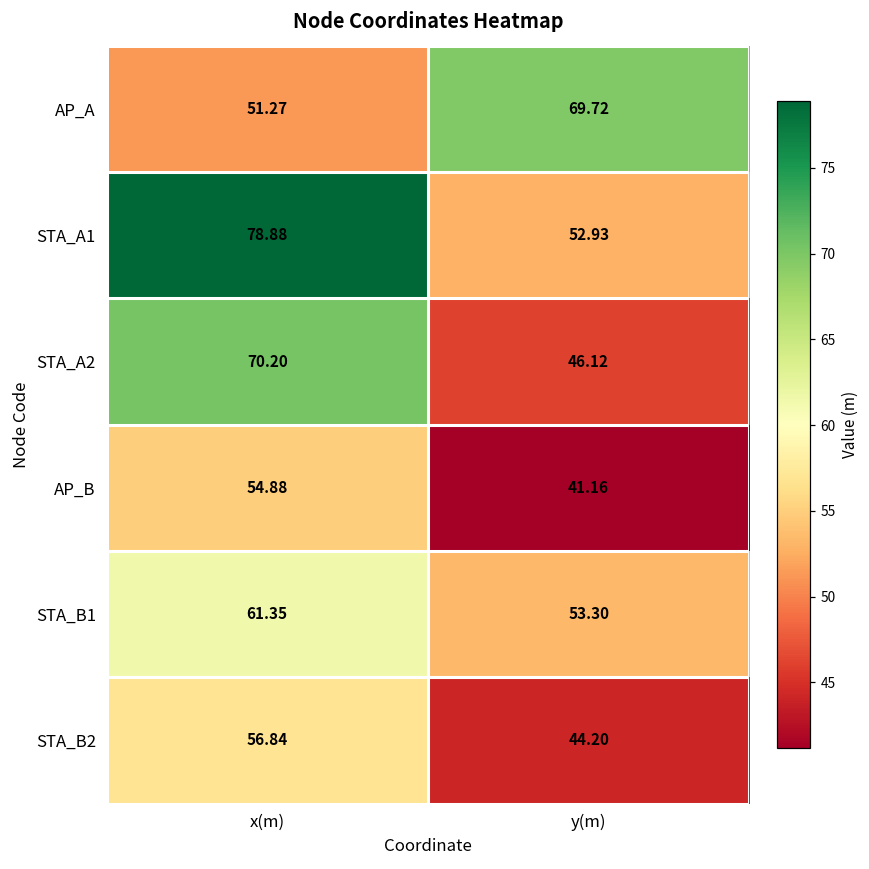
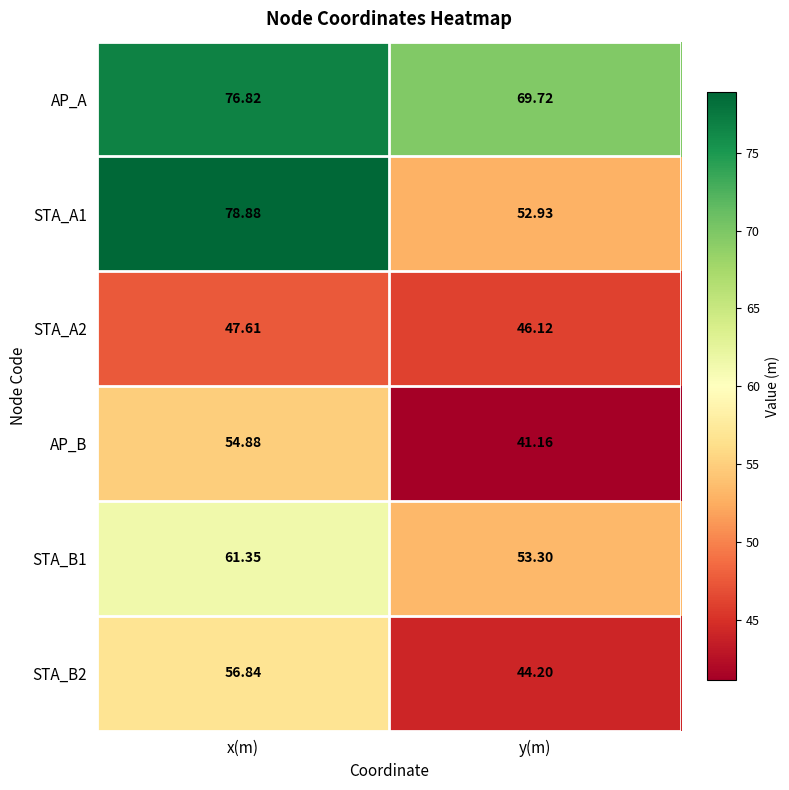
AP_A, x(m): 51.27 -> 76.82
STA_A2, x(m): 70.20 -> 47.61
